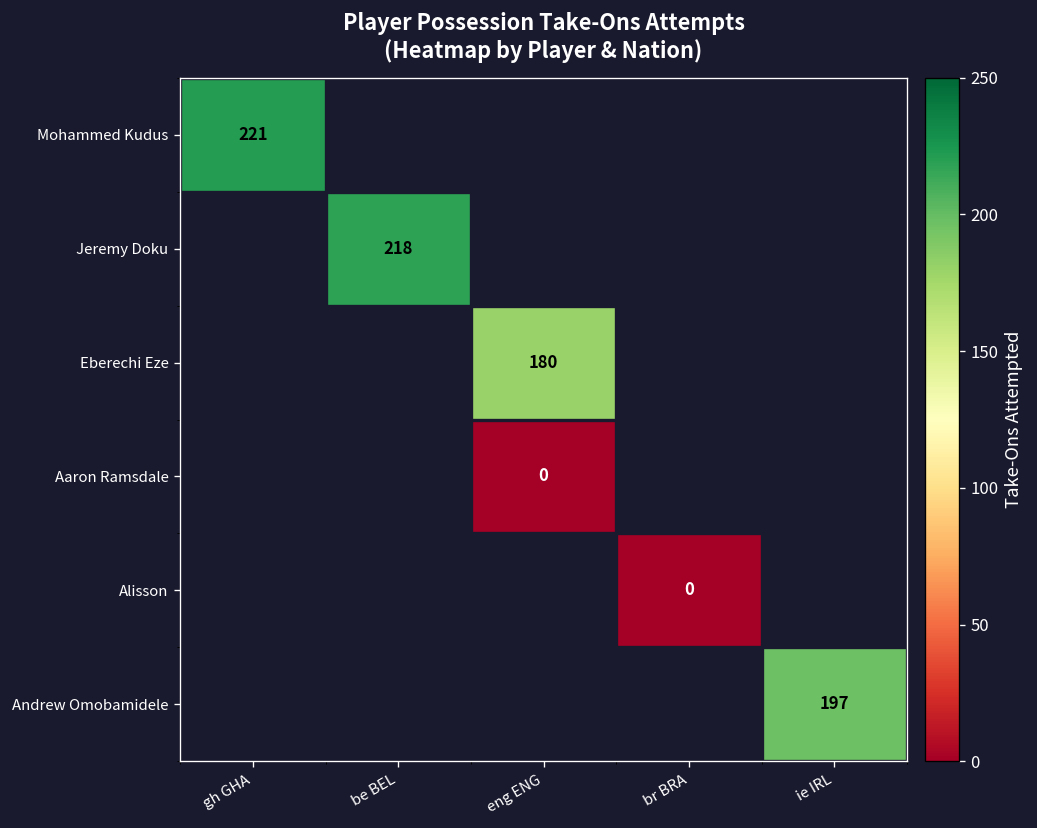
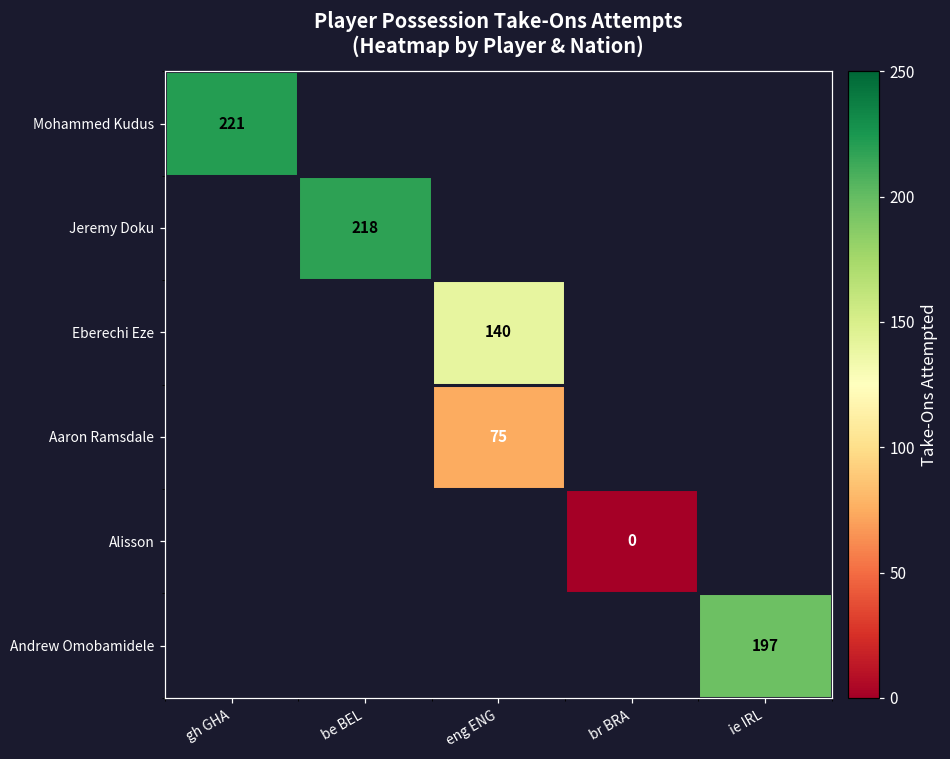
Eberechi Eze, eng ENG: 180 -> 140
Aaron Ramsdale, eng ENG: 0 -> 75
